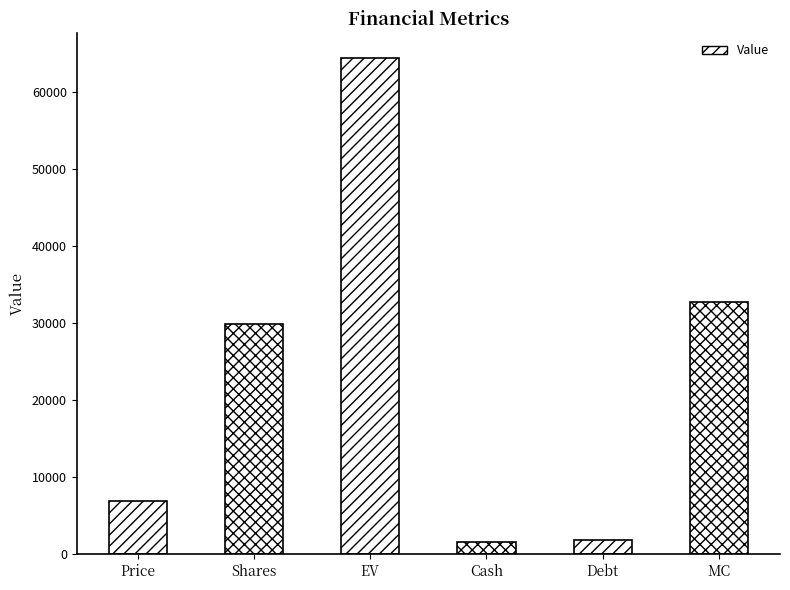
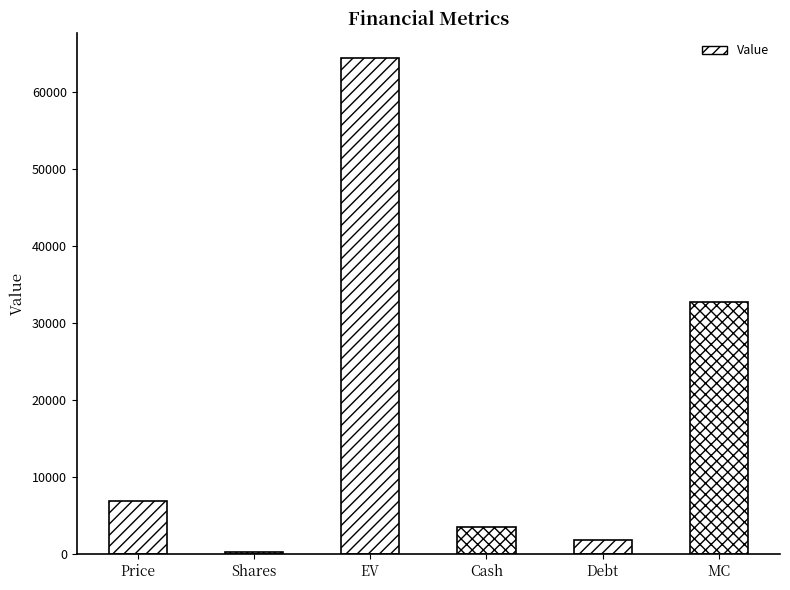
Shares: 30000 -> 0
Cash: 2000 -> 4000
